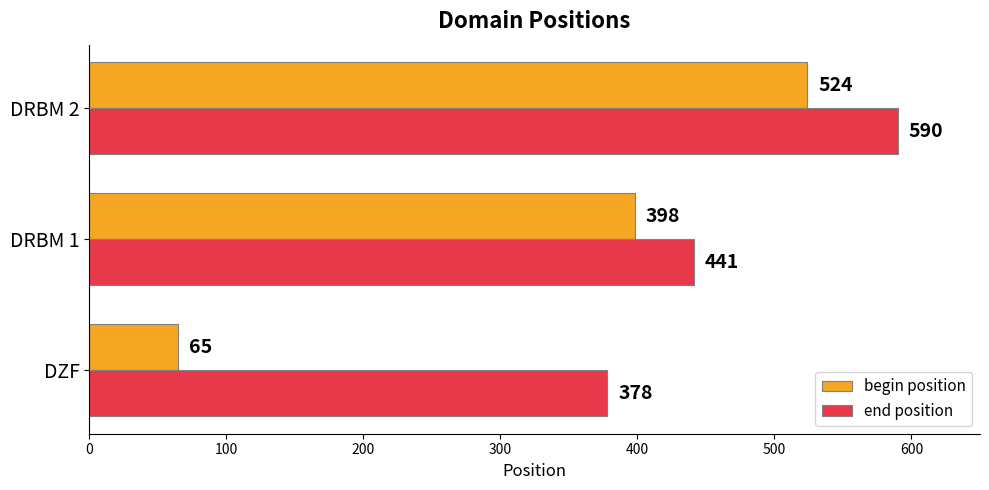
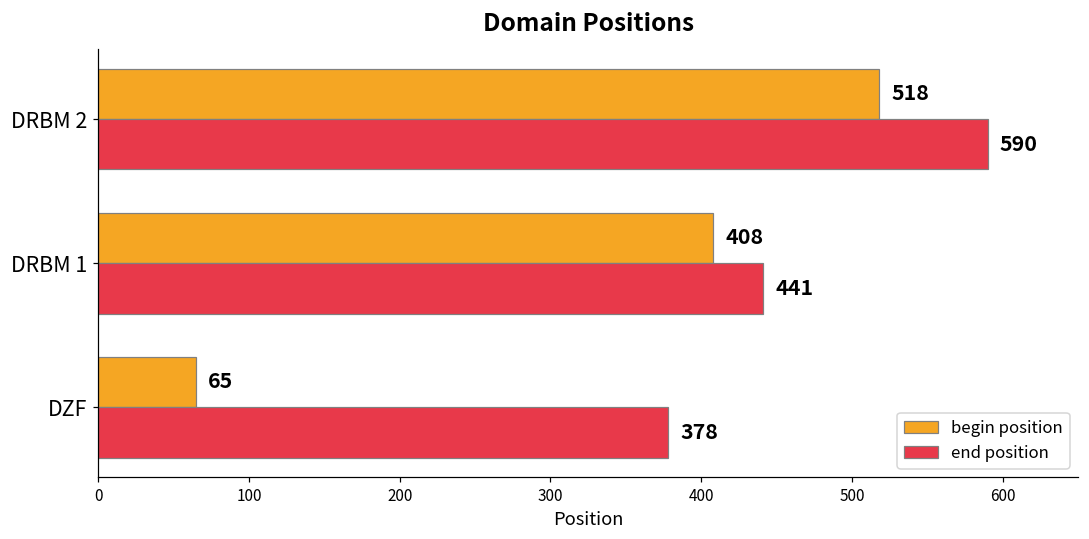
begin position, DRBM 2: 524 -> 518
begin position, DRBM 1: 398 -> 408
